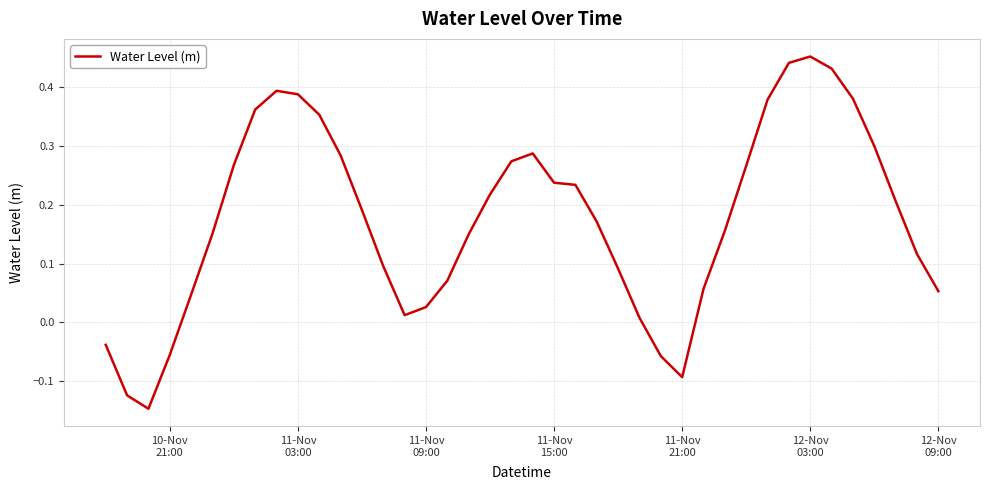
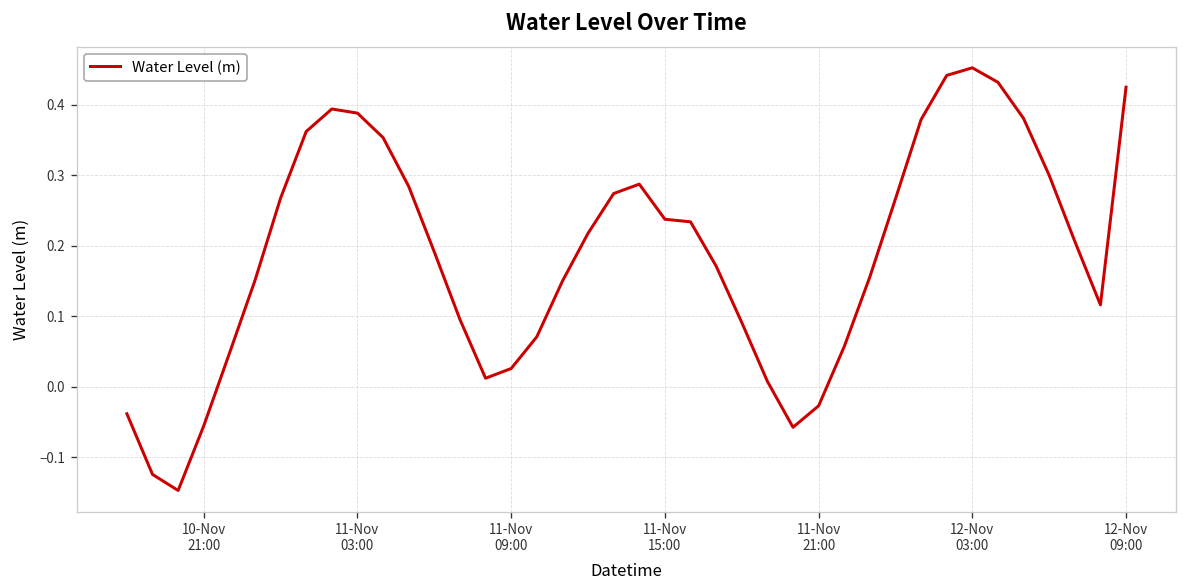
11-Nov 21:00: -0.09 -> -0.03
12-Nov 09:00: 0.05 -> 0.42
